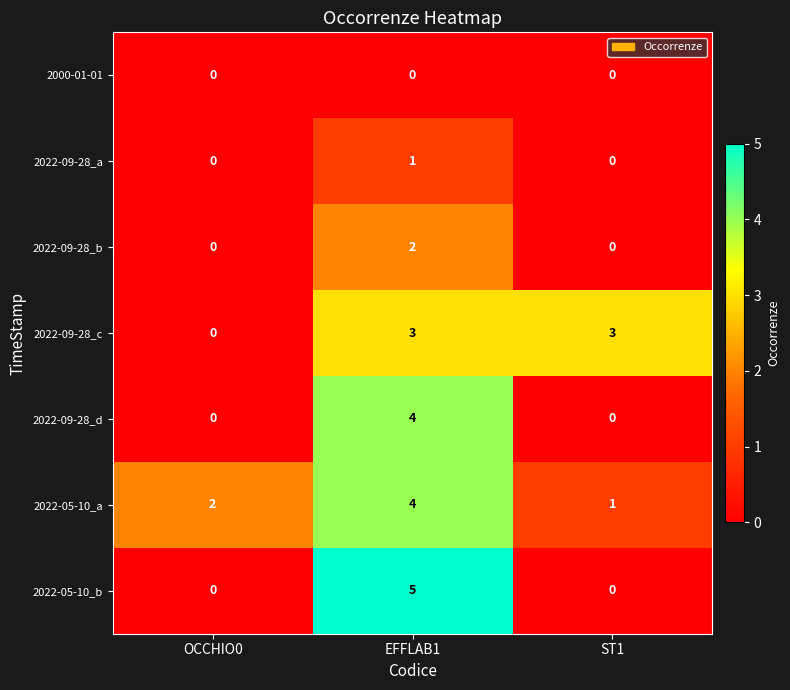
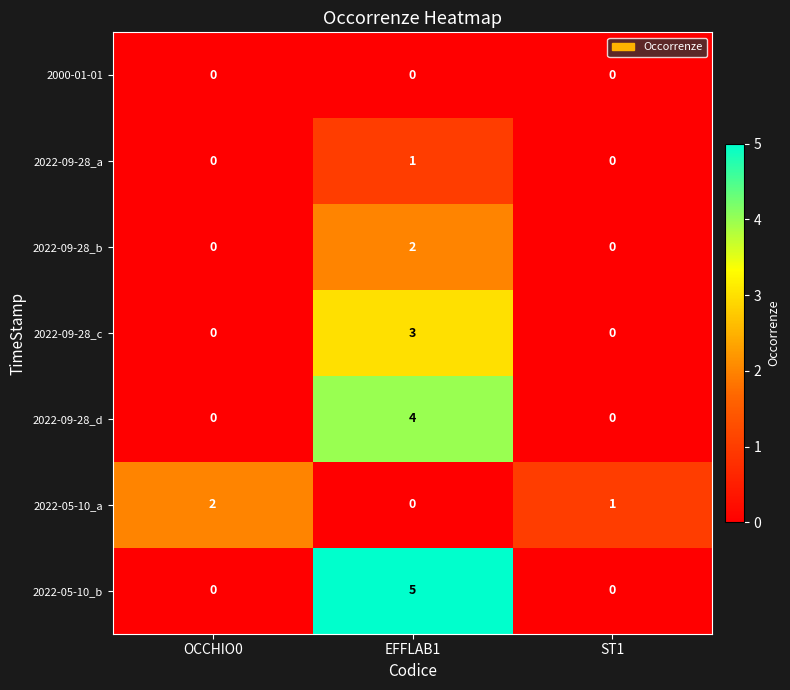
2022-09-28_c, ST1: 3 -> 0
2022-05-10_a, EFFLAB1: 4 -> 0
